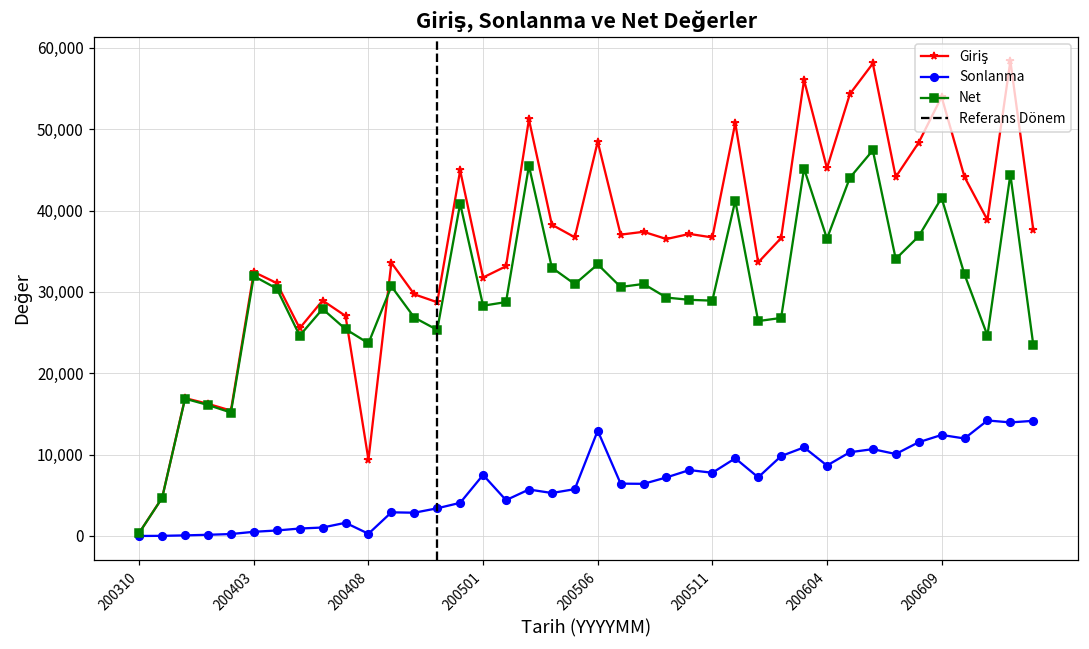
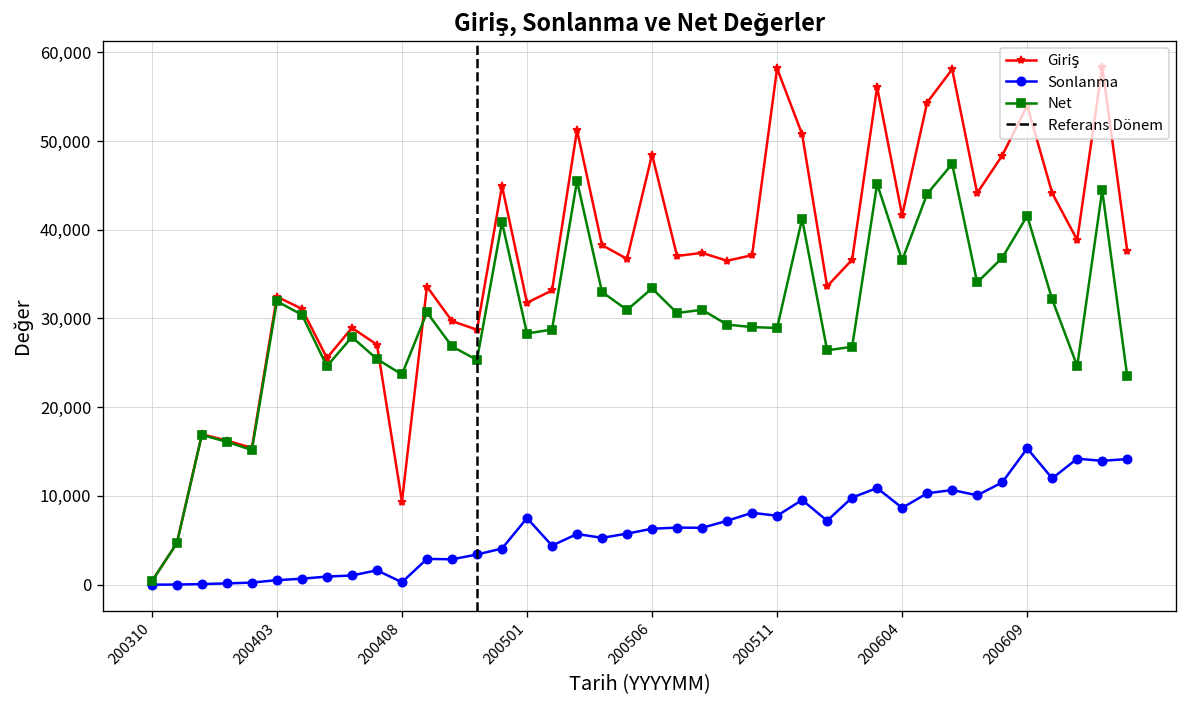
Sonlanma, 200506: 13,000 -> 6,000
Giriş, 200511: 37,000 -> 58,000
Giriş, 200604: 45,000 -> 42,000
Sonlanma, 200609: 12,000 -> 15,000
